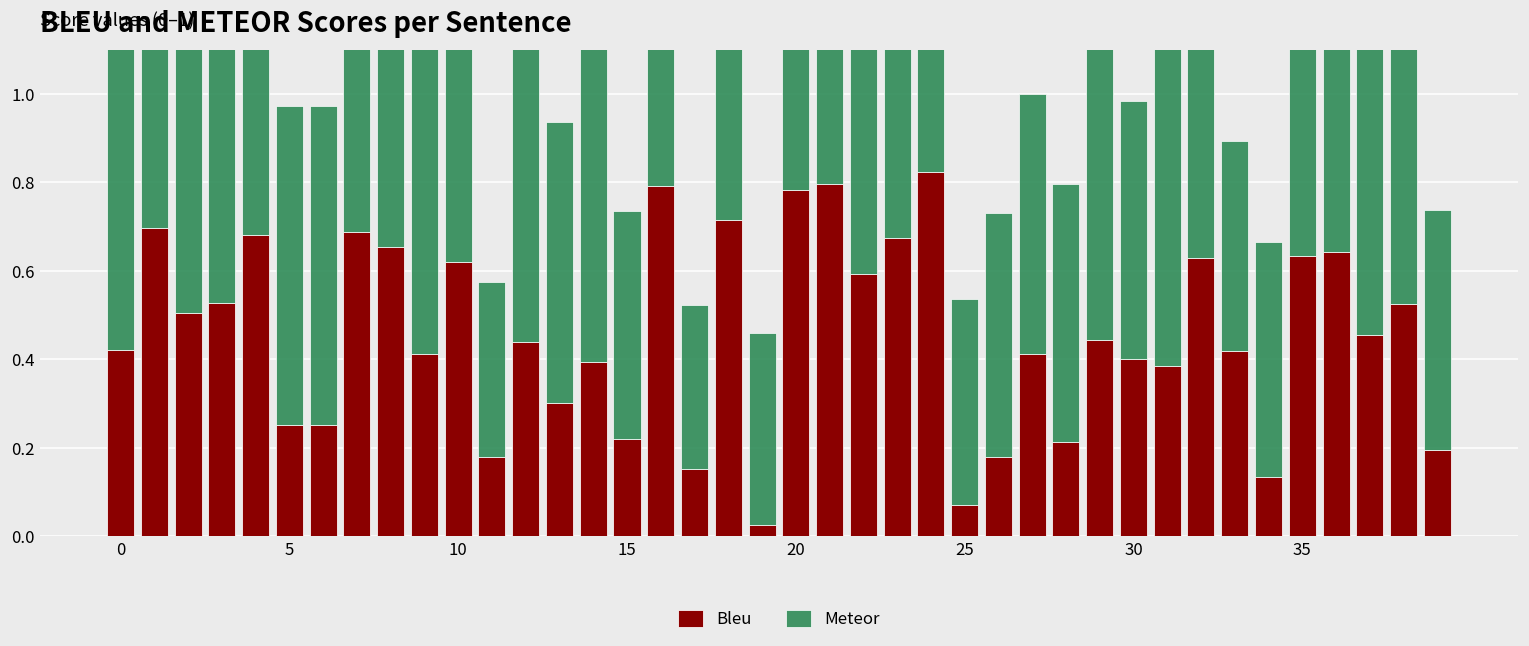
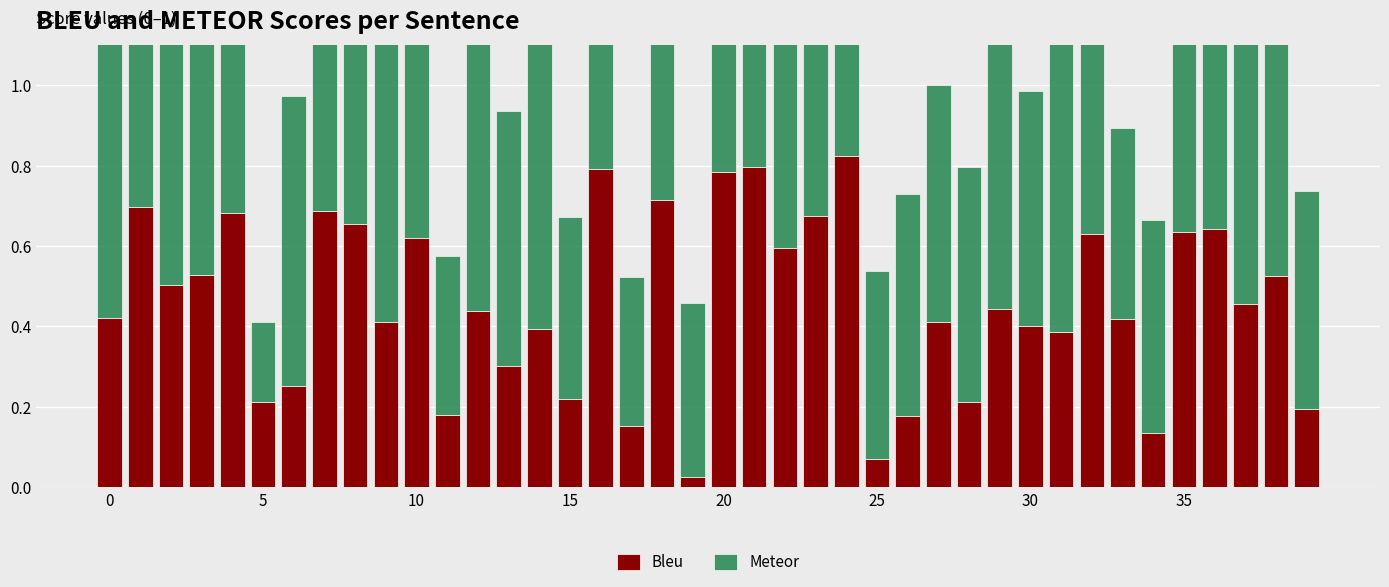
Bleu, 5: 0.25 -> 0.21
Meteor, 5: 0.72 -> 0.20
Meteor, 15: 0.52 -> 0.45
